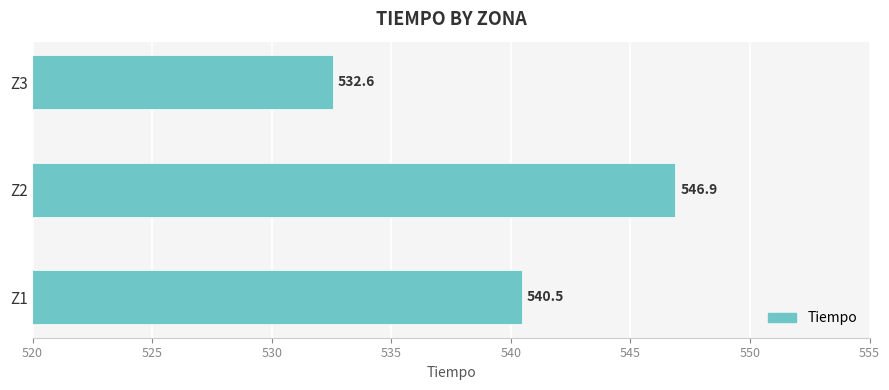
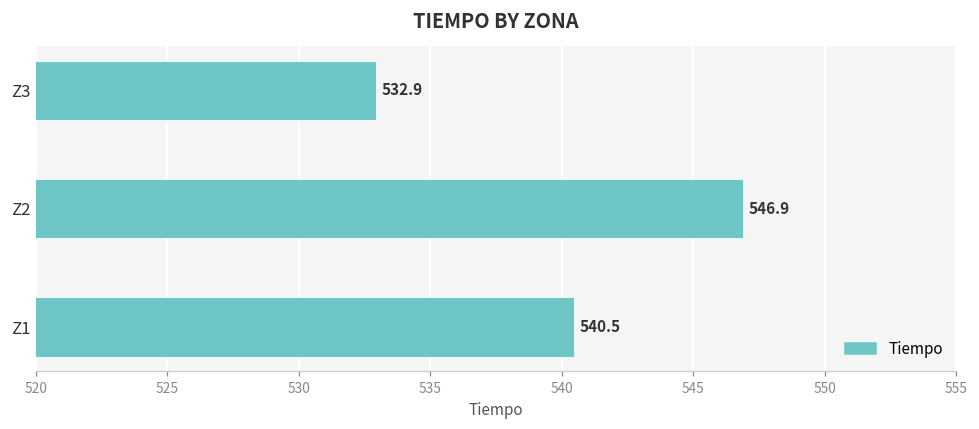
Z3: 532.6 -> 532.9
